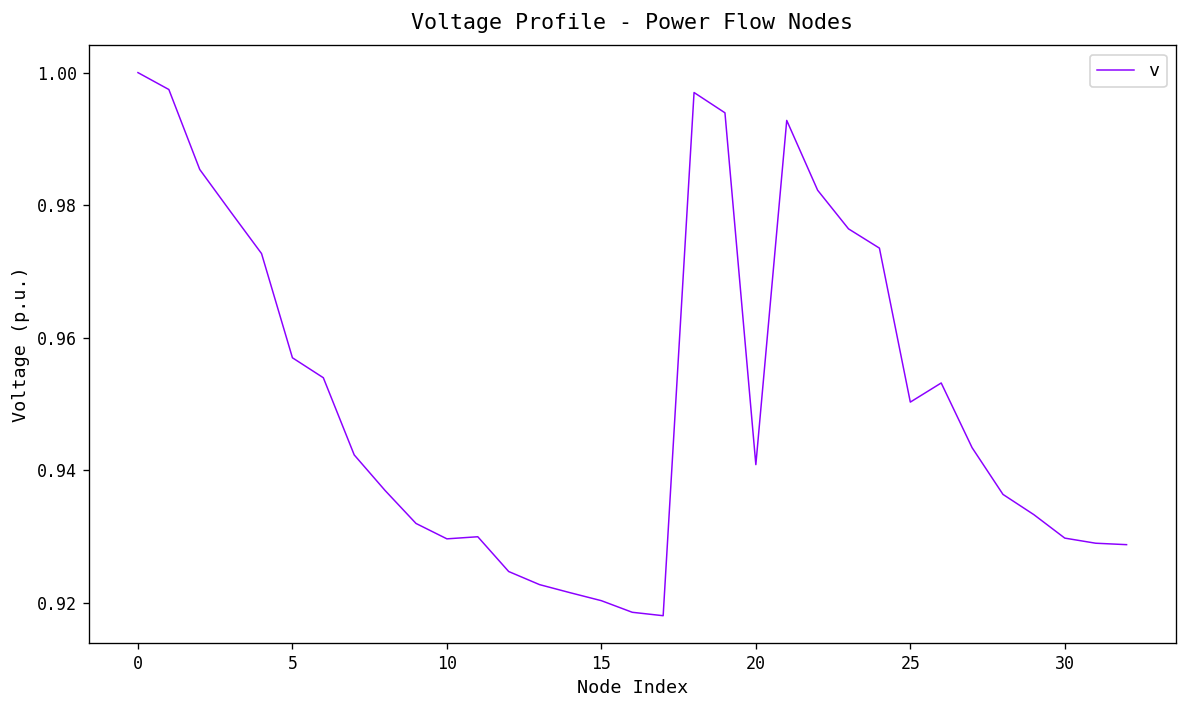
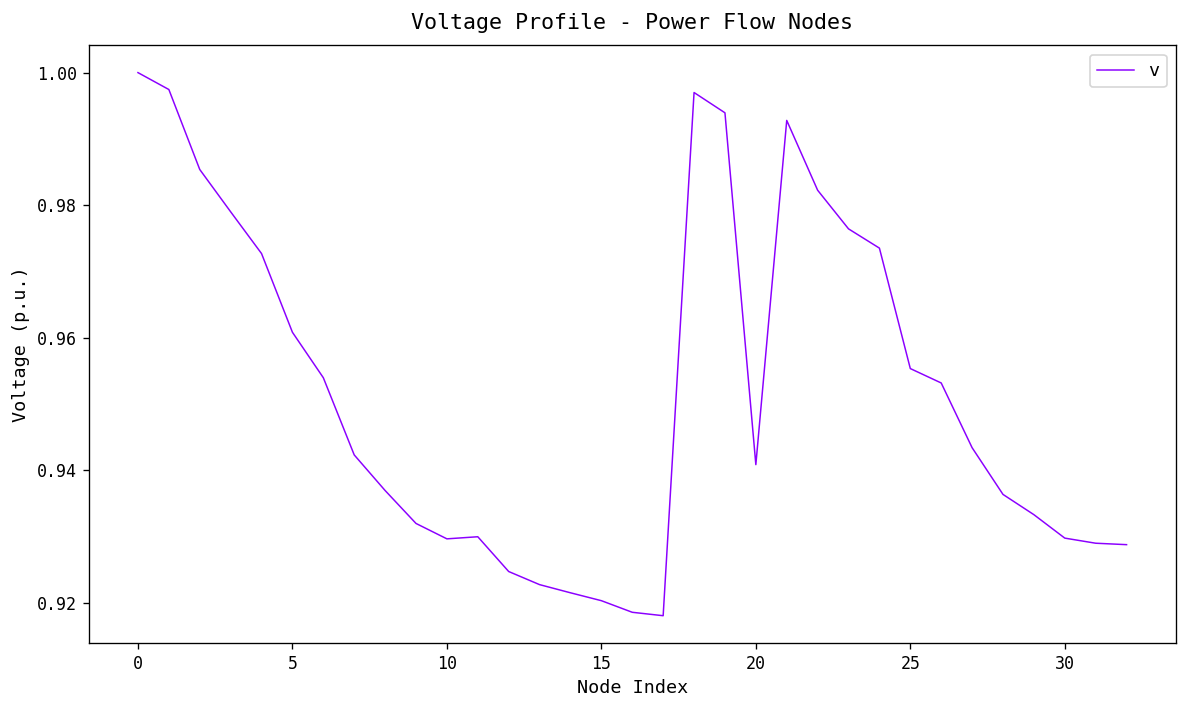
5: 0.957 -> 0.961
25: 0.950 -> 0.955
